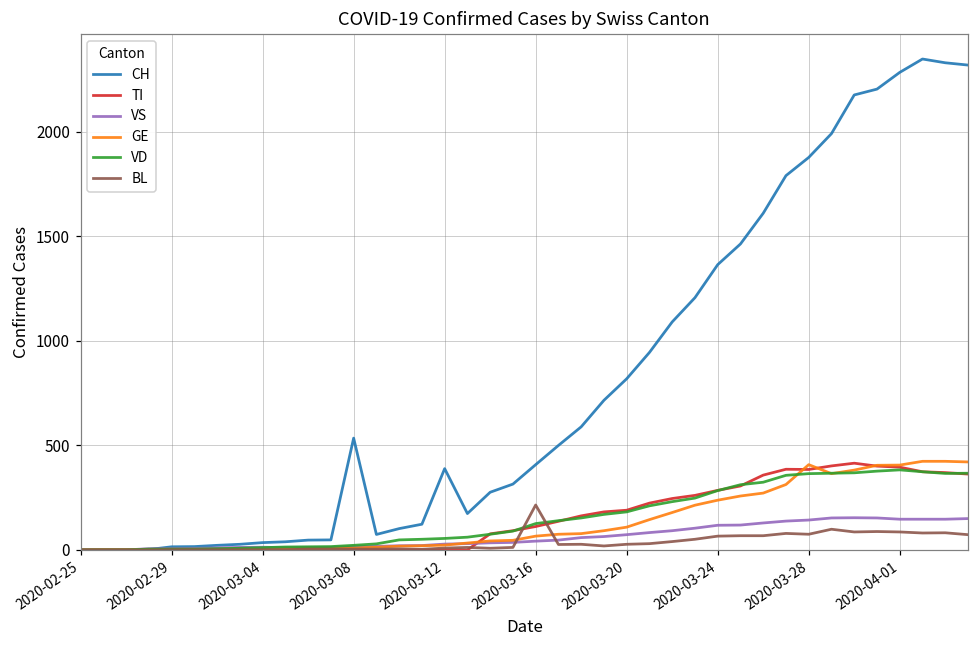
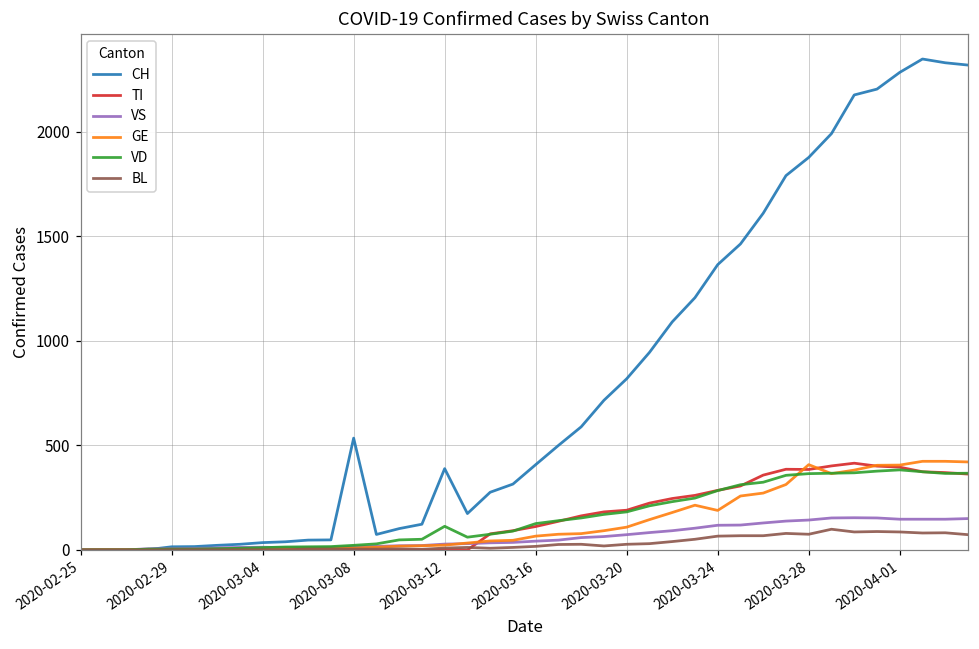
VD, 2020-03-12: 60 -> 110
BL, 2020-03-16: 220 -> 20
GE, 2020-03-24: 240 -> 190
